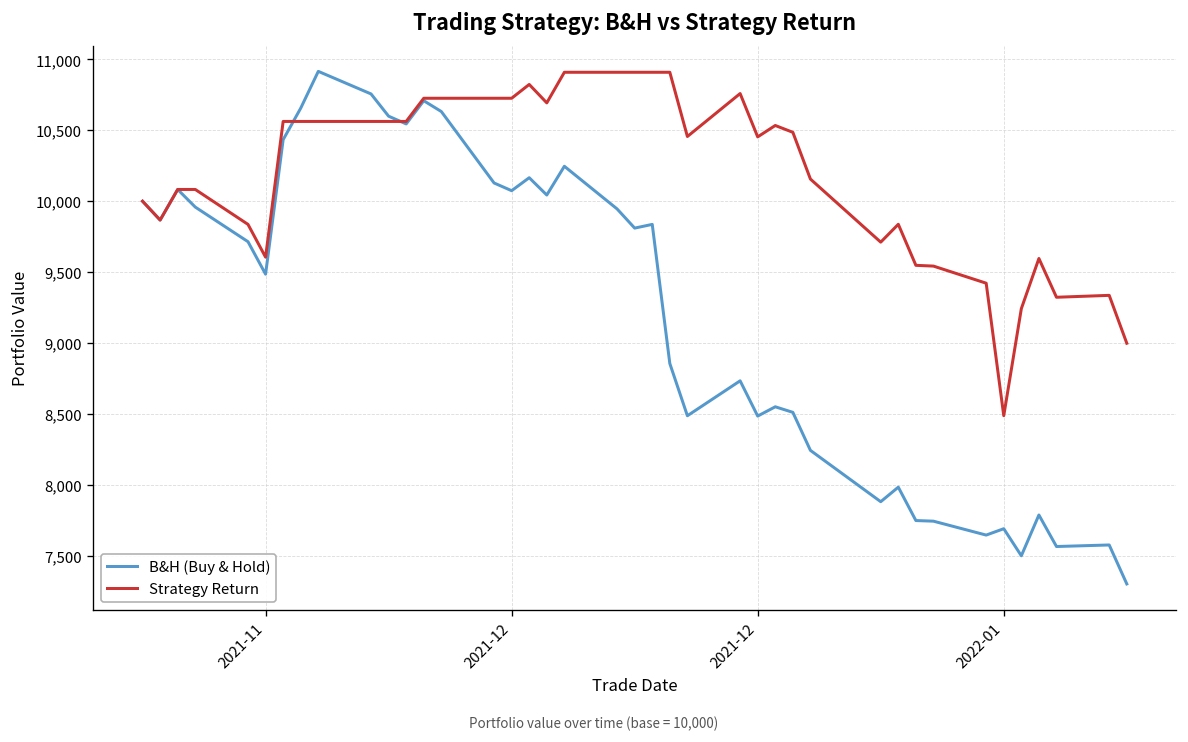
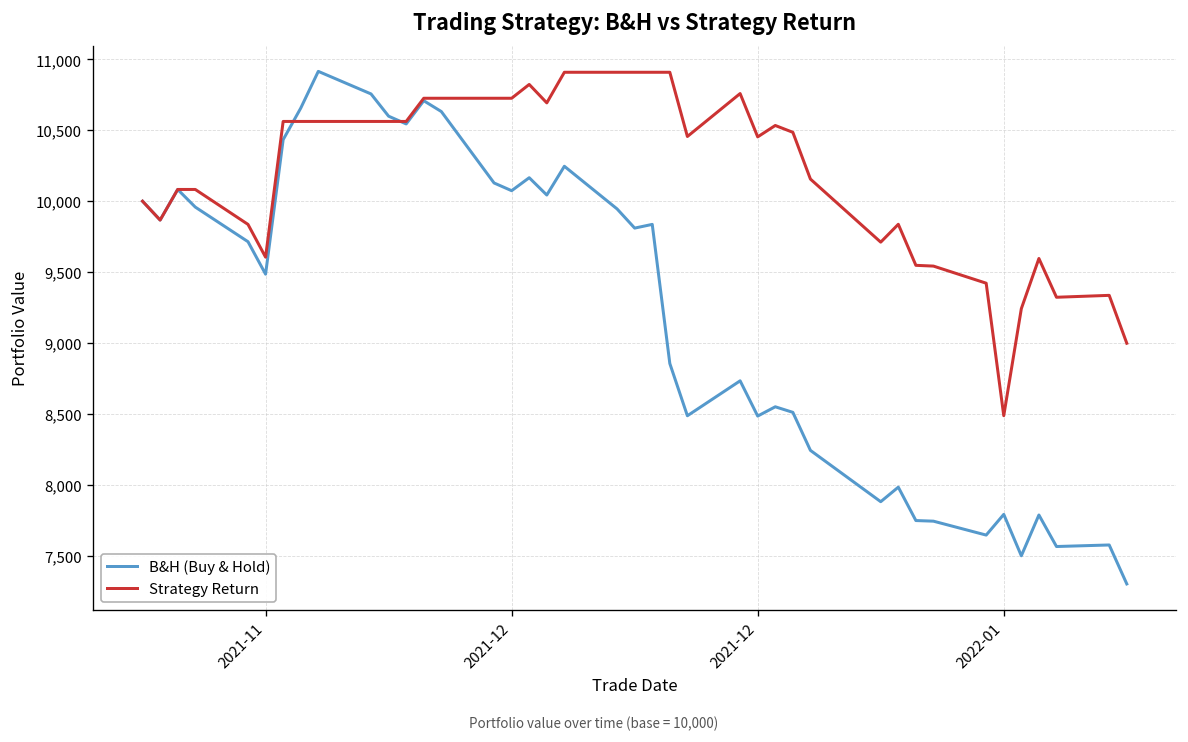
B&H (Buy & Hold), 2022-01: 7,690 -> 7,790
